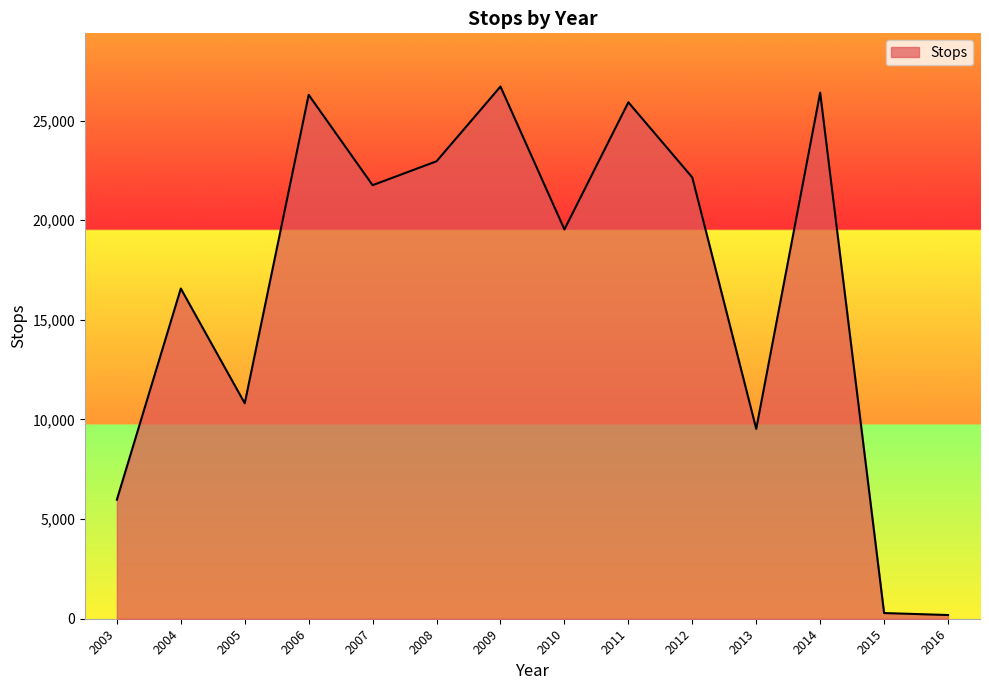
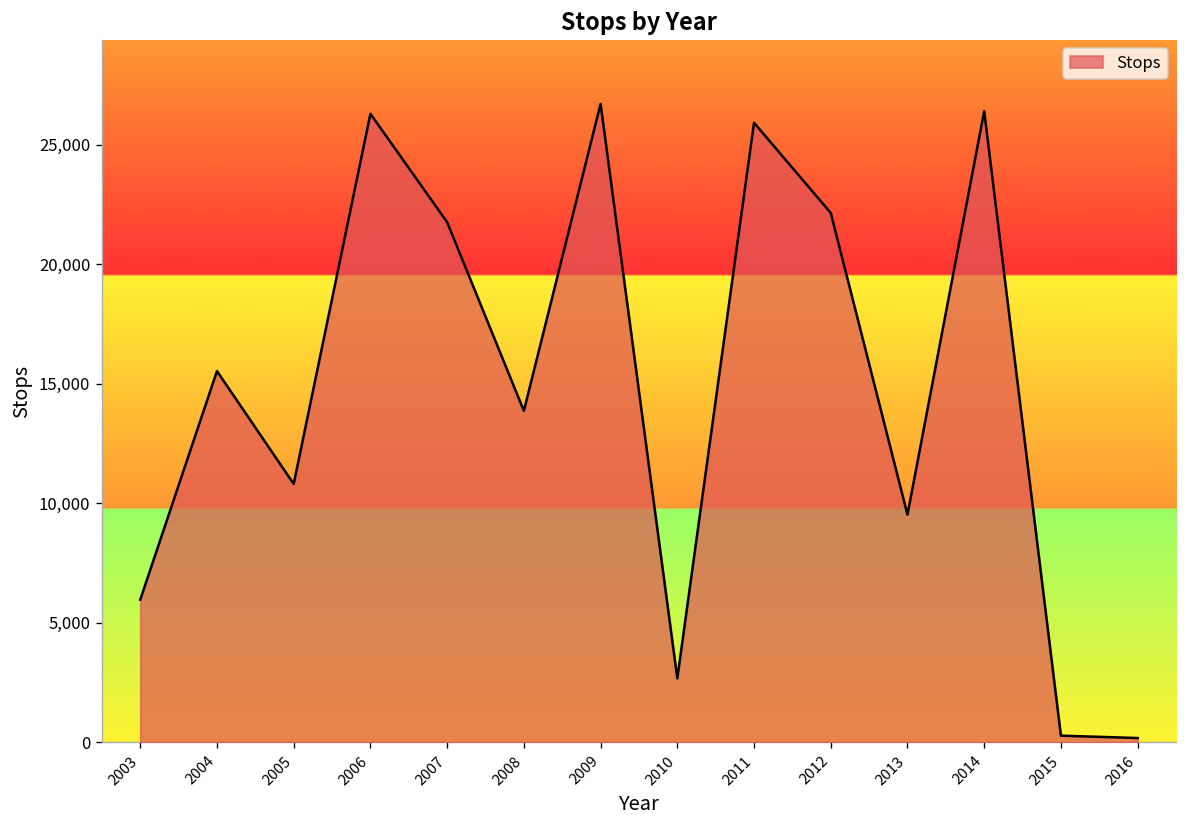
2004: 16,600 -> 15,500
2008: 23,000 -> 13,900
2010: 19,500 -> 2,700
